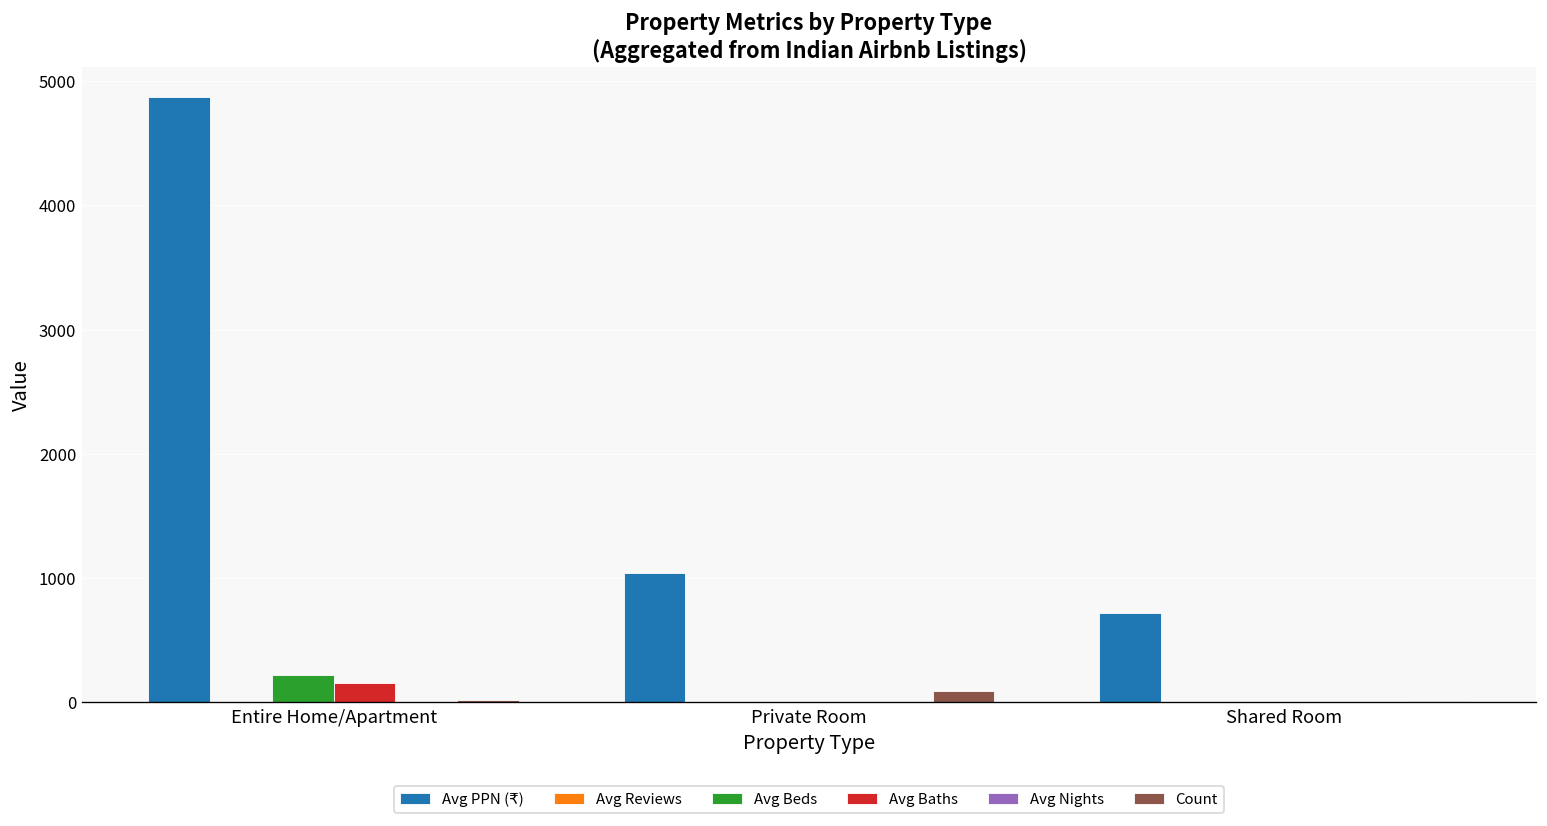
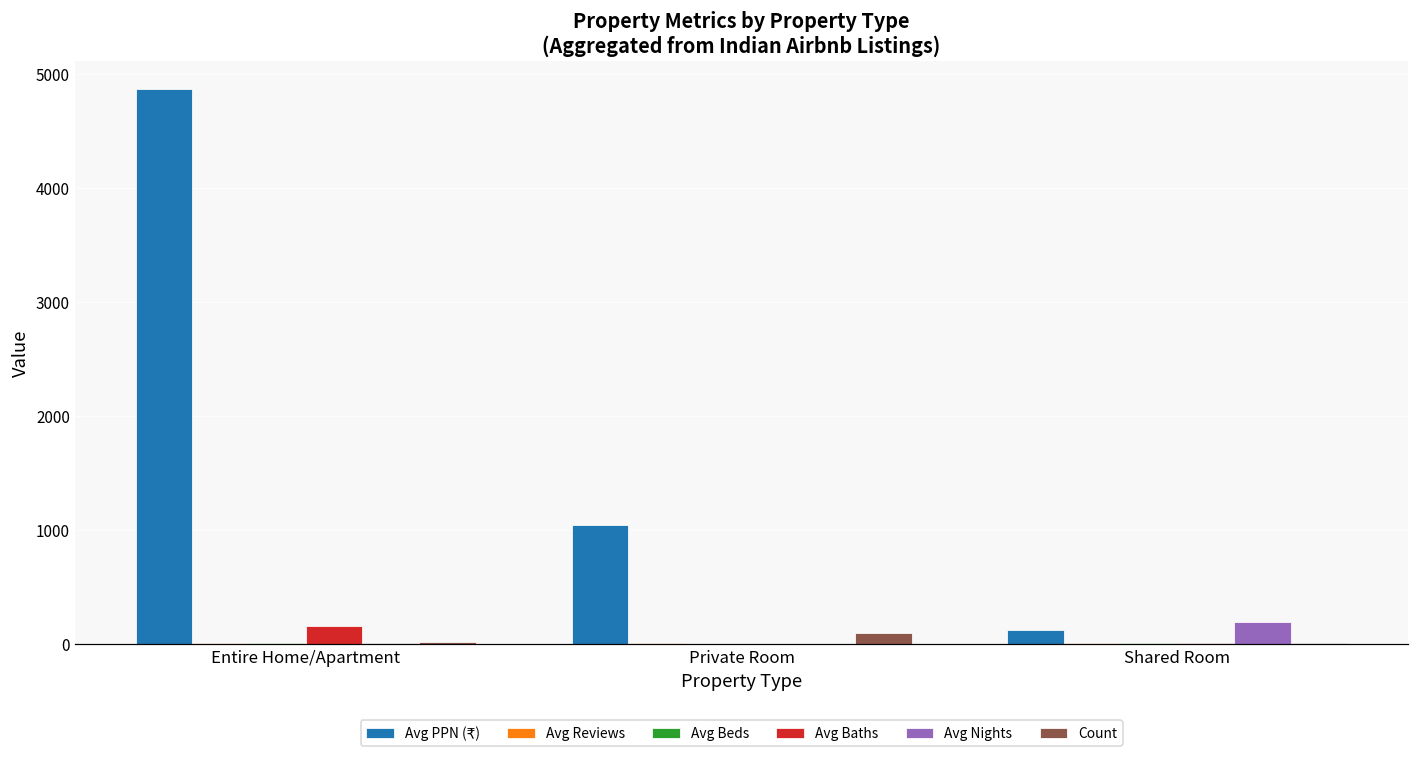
Avg Beds, Entire Home/Apartment: 220 -> 0
Avg PPN (₹), Shared Room: 720 -> 120
Avg Nights, Shared Room: 0 -> 190
